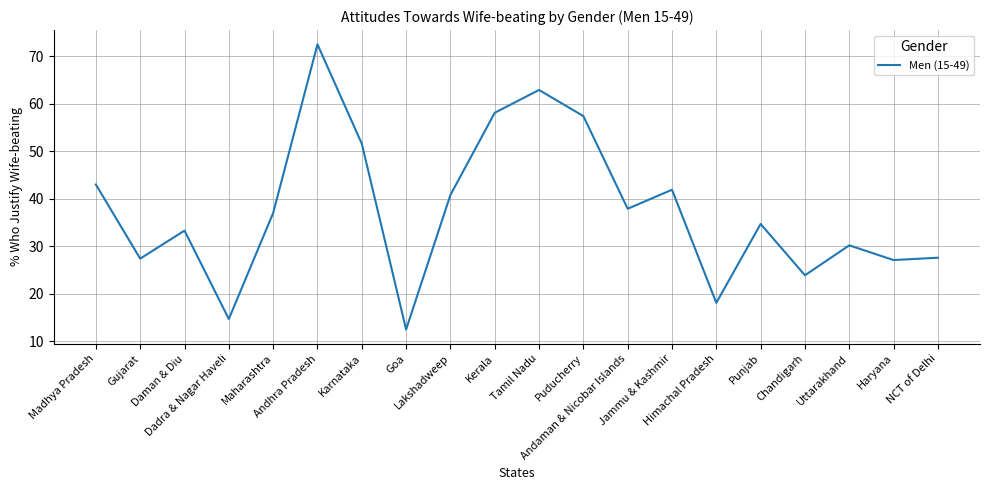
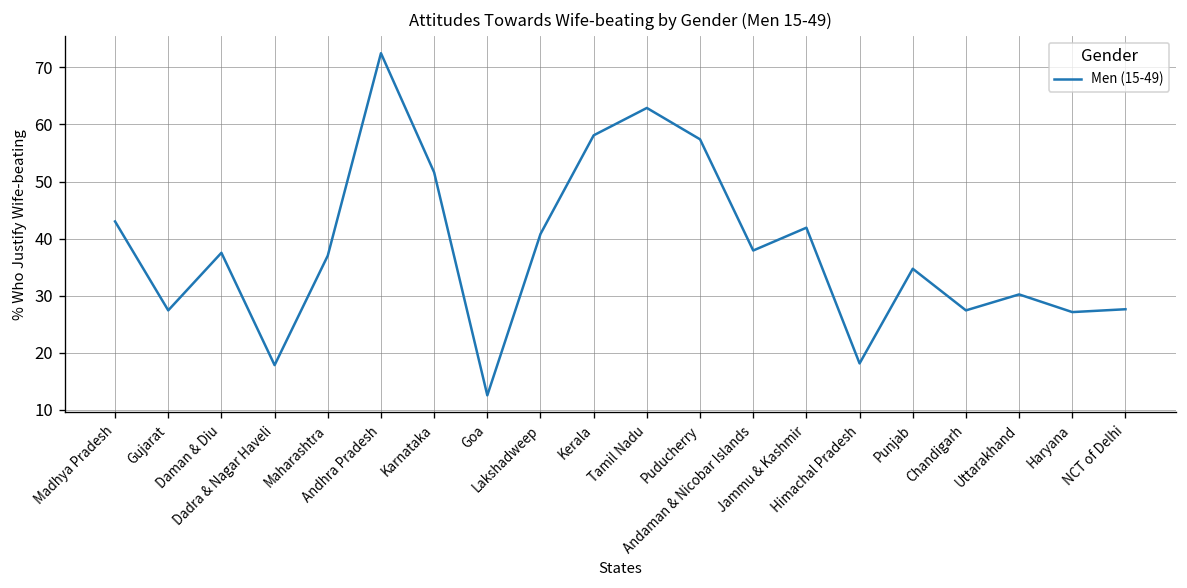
Daman & Diu: 33 -> 38
Dadra & Nagar Haveli: 15 -> 18
Chandigarh: 24 -> 27
